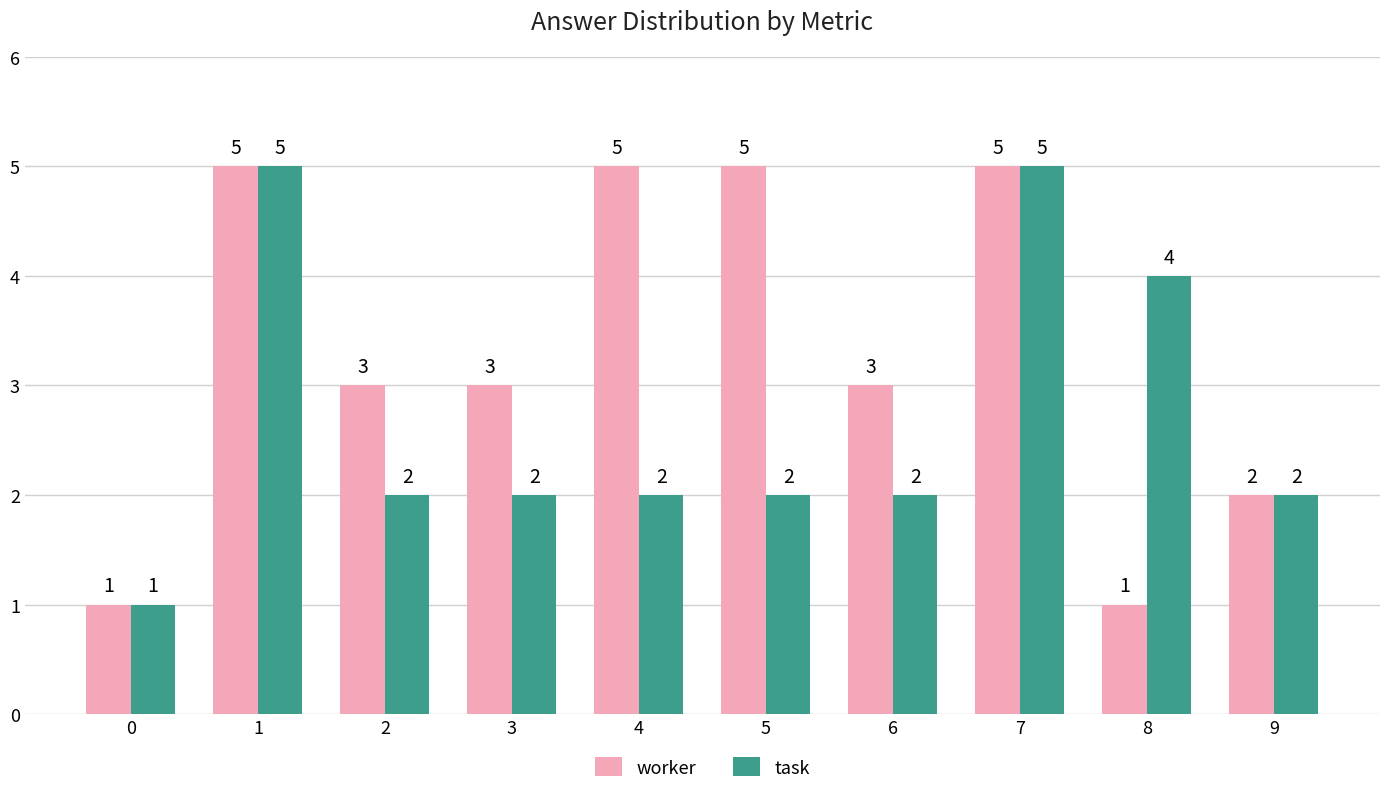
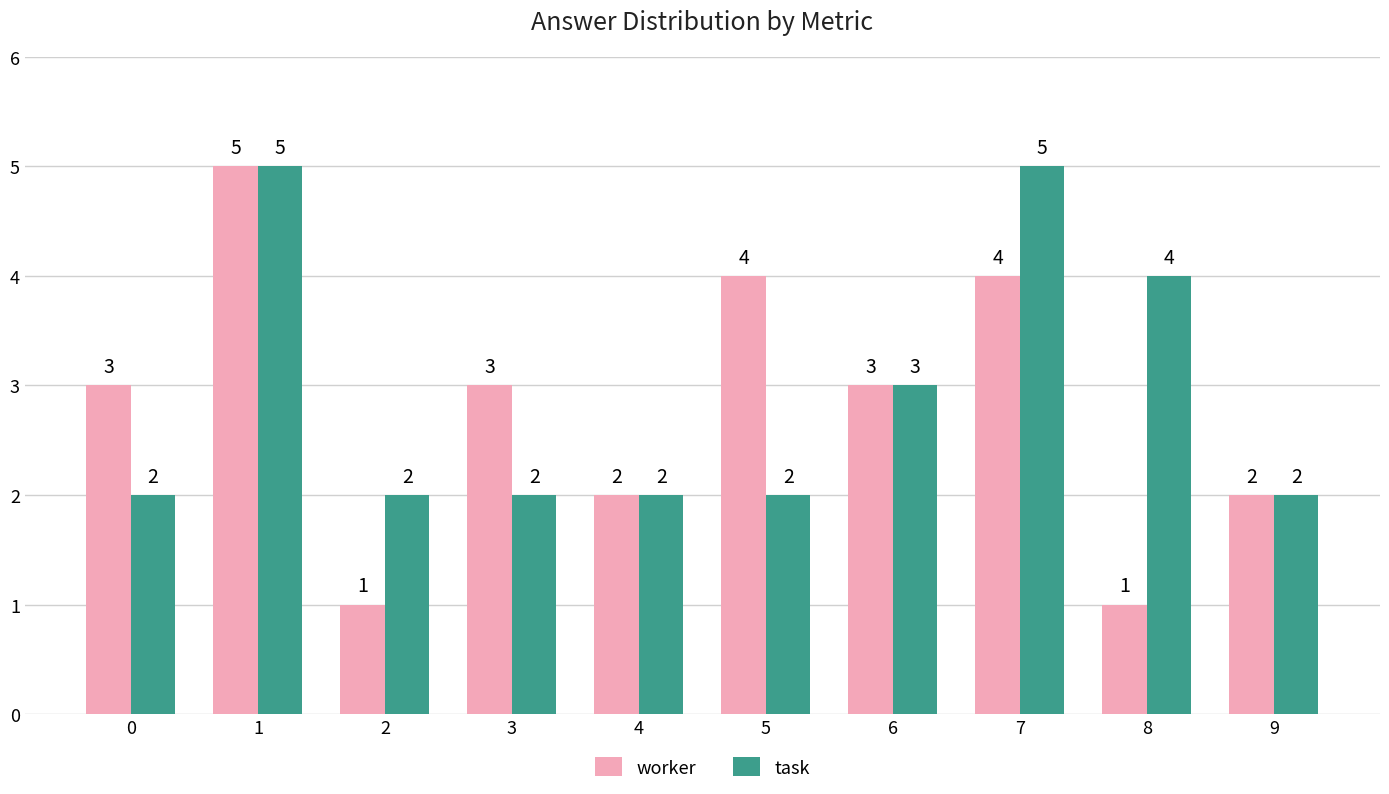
worker, 0: 1 -> 3
task, 0: 1 -> 2
worker, 2: 3 -> 1
worker, 4: 5 -> 2
worker, 5: 5 -> 4
task, 6: 2 -> 3
worker, 7: 5 -> 4
